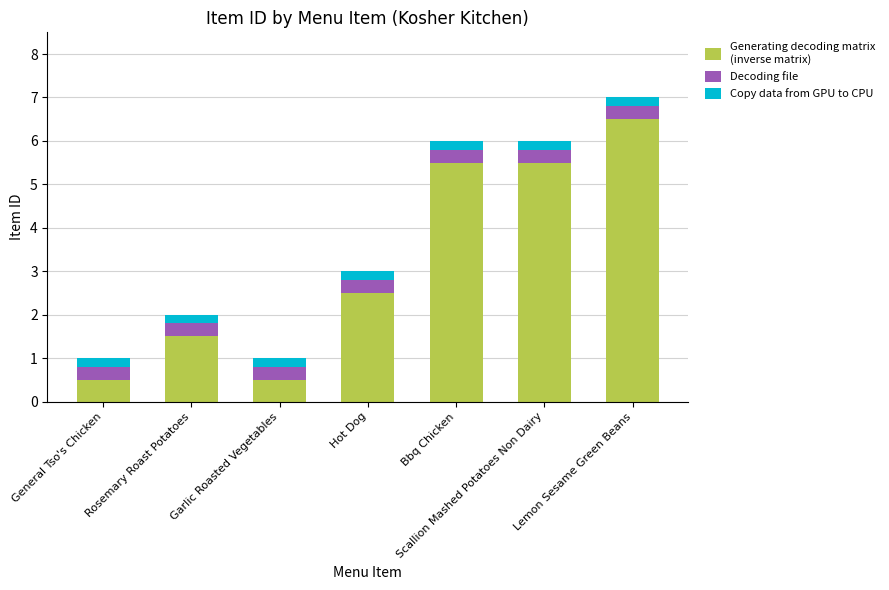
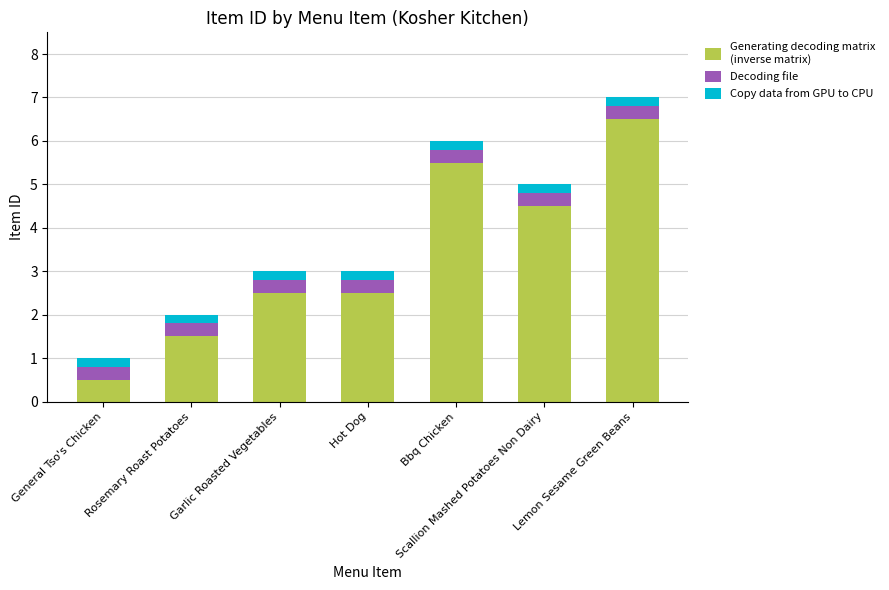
Generating decoding matrix (inverse matrix), Garlic Roasted Vegetables: 0.5 -> 2.5
Generating decoding matrix (inverse matrix), Scallion Mashed Potatoes Non Dairy: 5.5 -> 4.5
